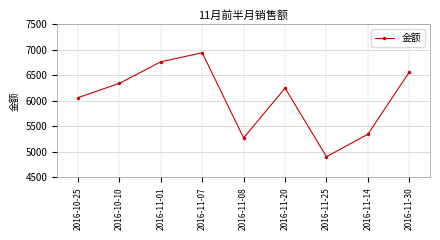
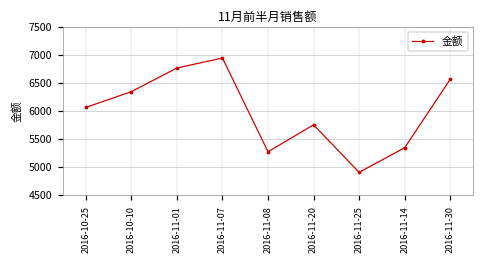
2016-11-20: 6300 -> 5800
